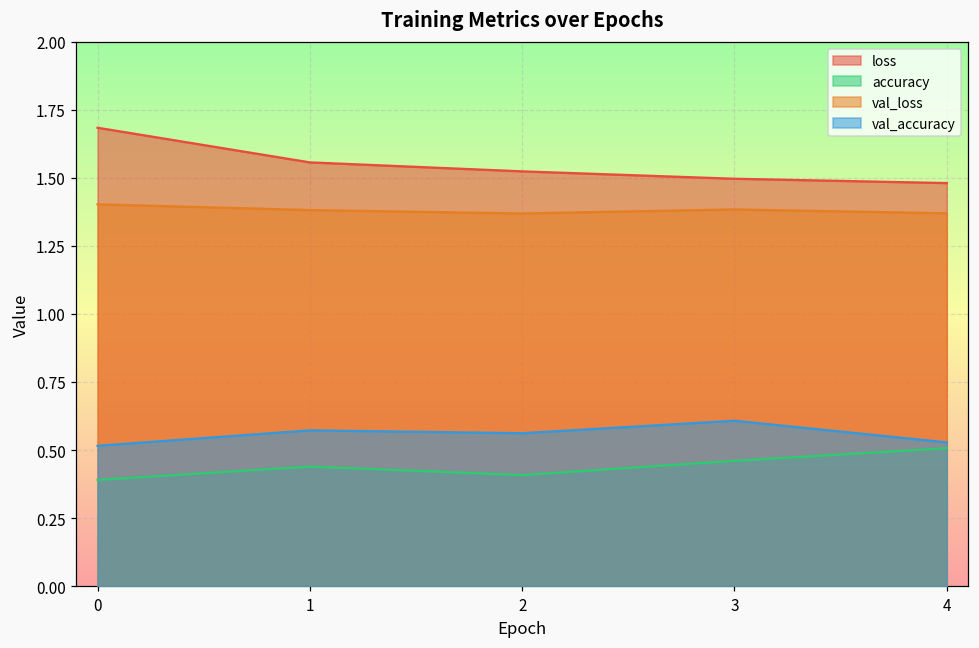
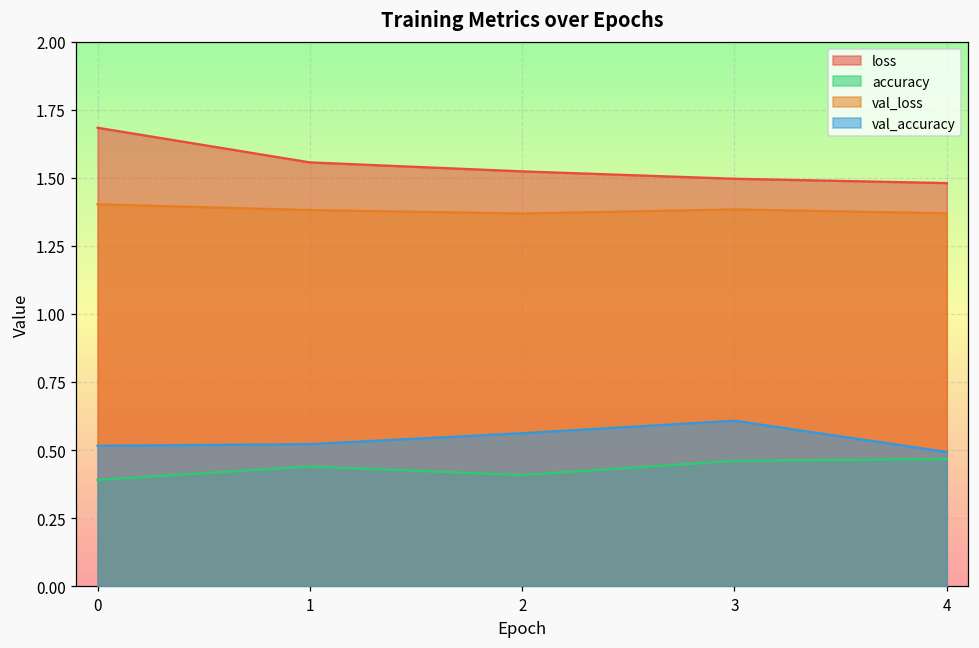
val_accuracy, 1: 0.57 -> 0.52
accuracy, 4: 0.51 -> 0.47
val_accuracy, 4: 0.53 -> 0.49
